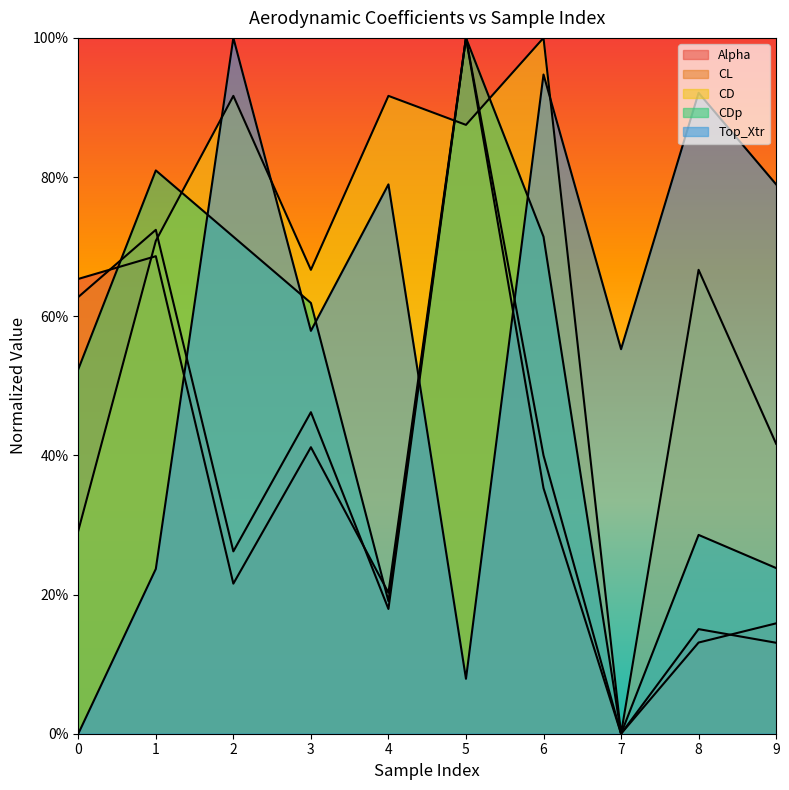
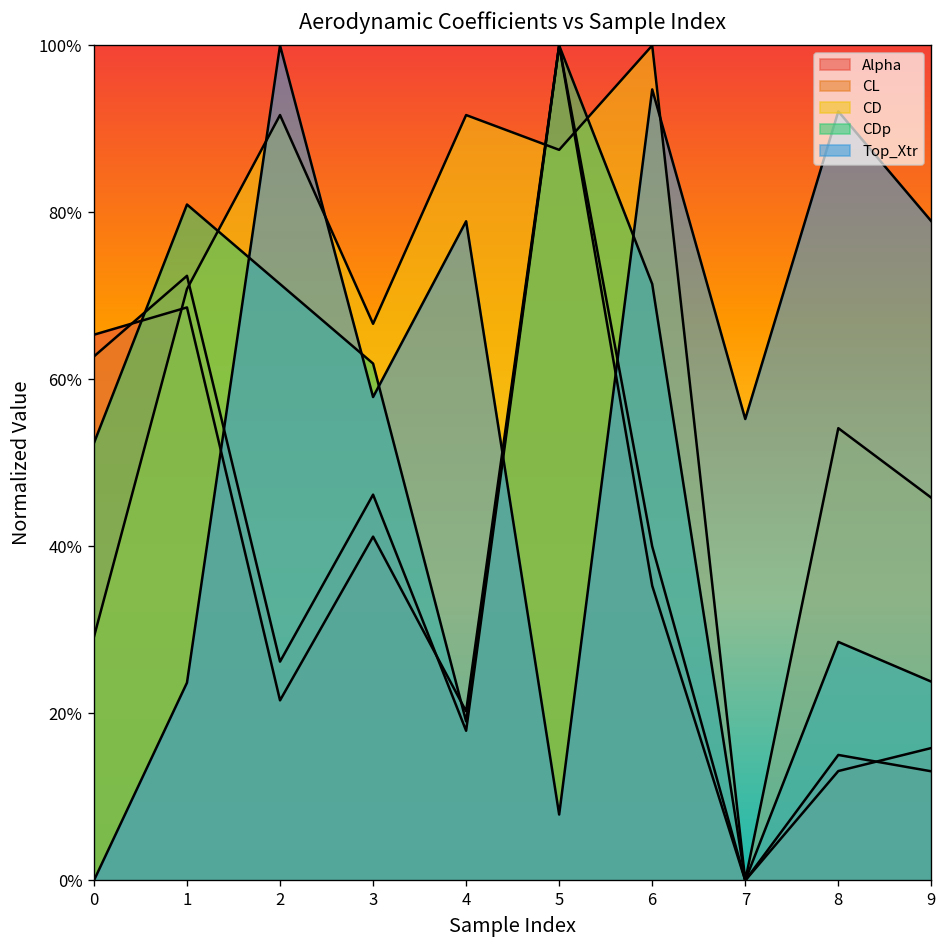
CD, 8: 67% -> 54%
CD, 9: 42% -> 46%
